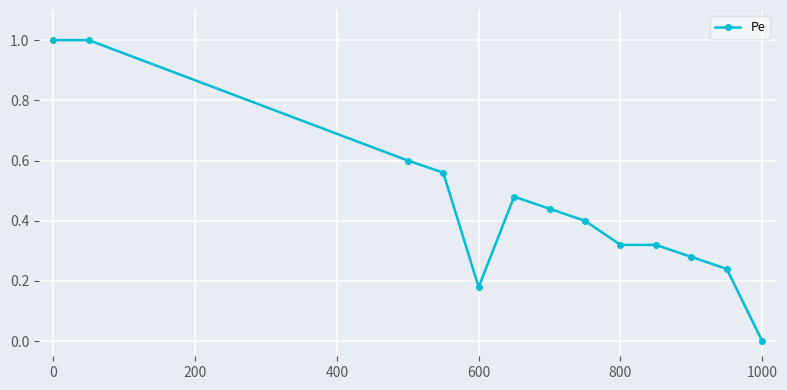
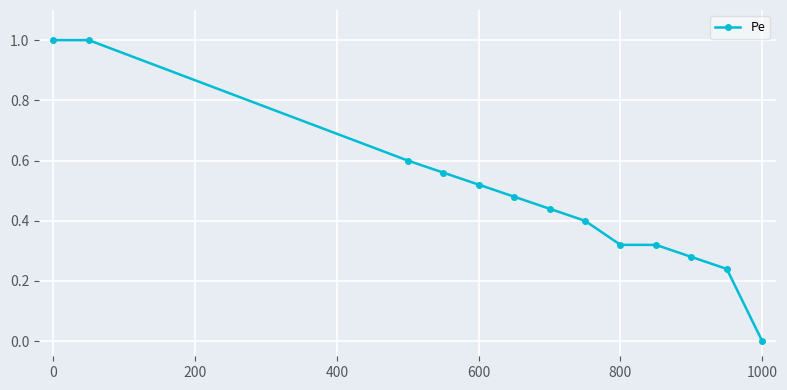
600: 0.18 -> 0.52
